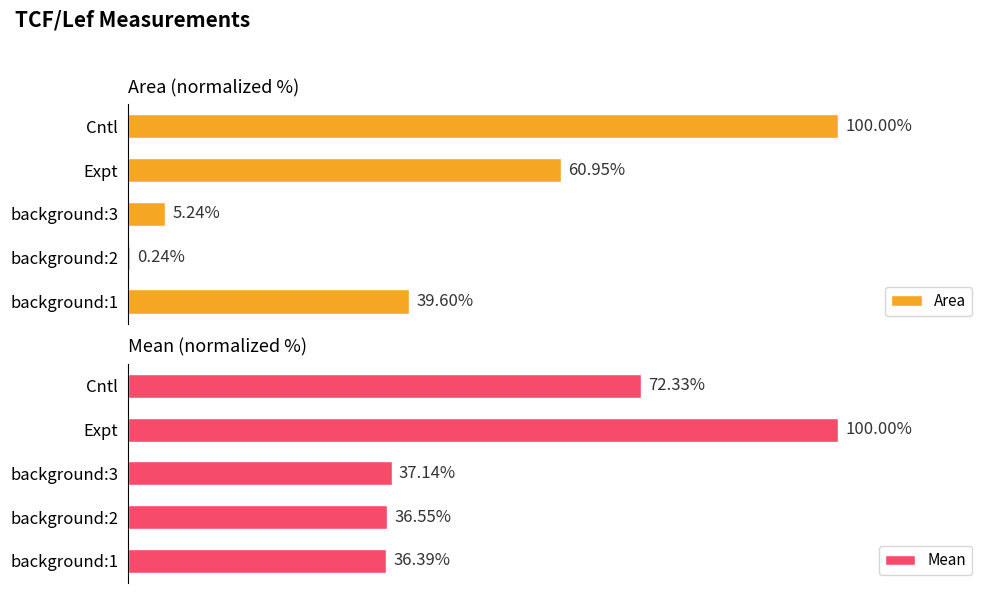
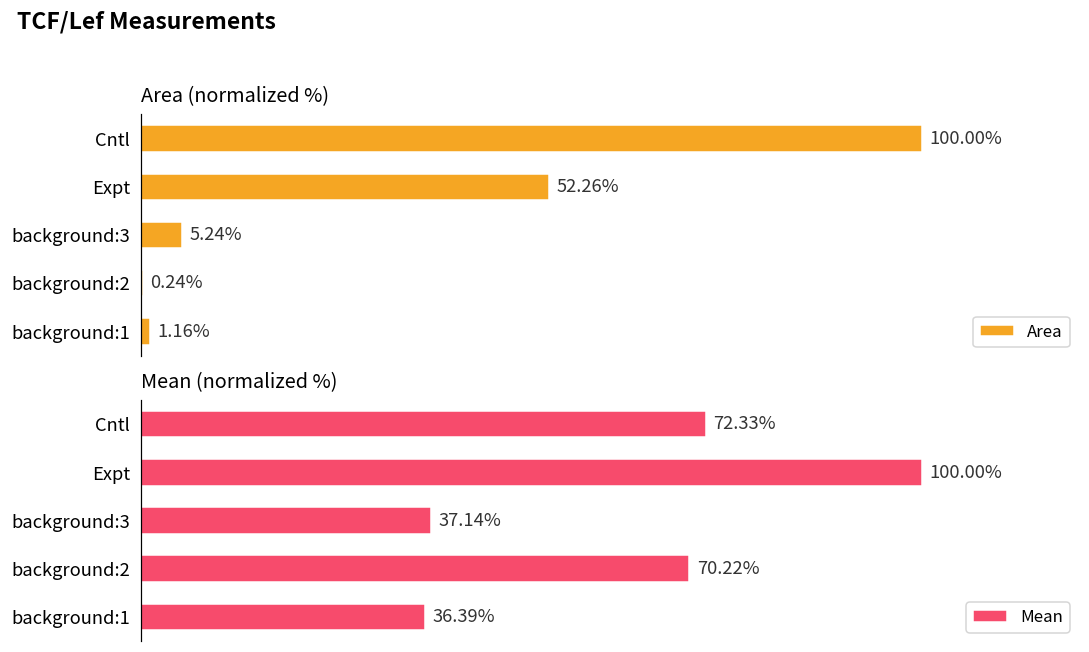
Area (normalized %), Expt: 60.95% -> 52.26%
Area (normalized %), background:1: 39.60% -> 1.16%
Mean (normalized %), background:2: 36.55% -> 70.22%
